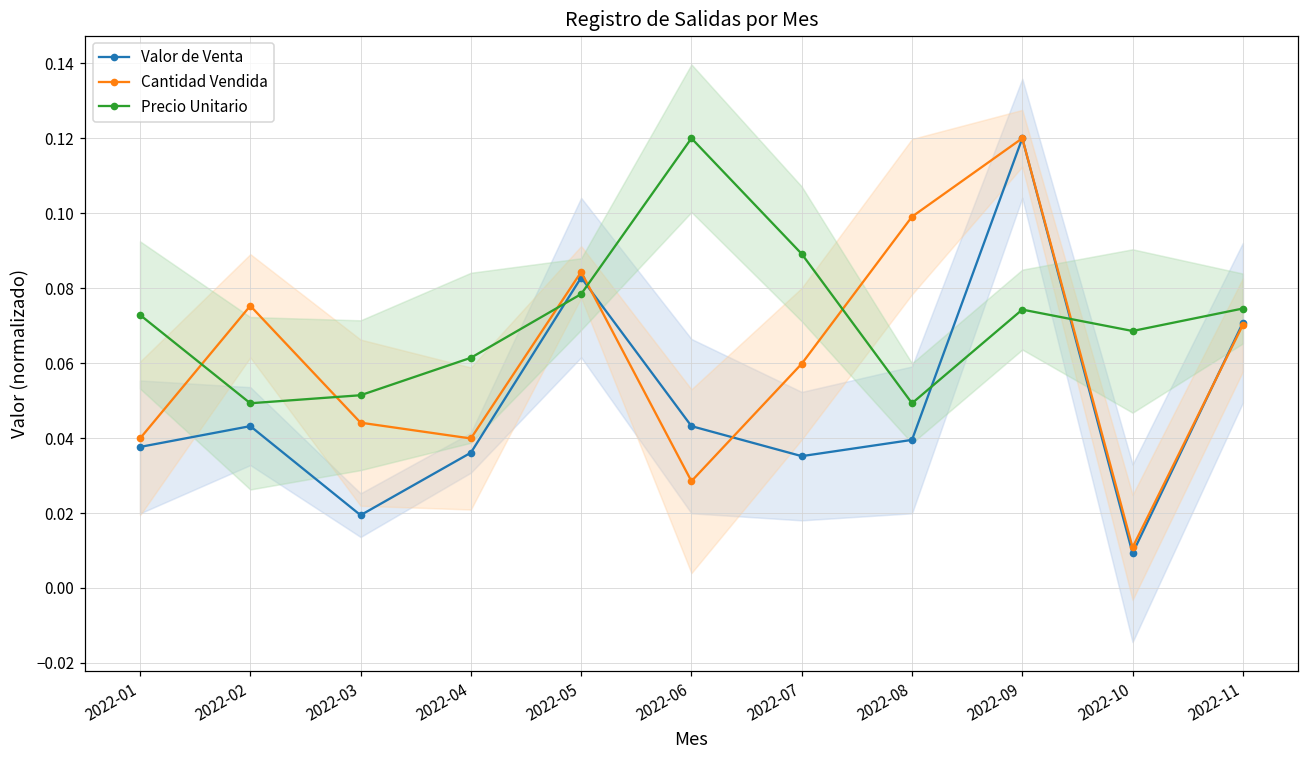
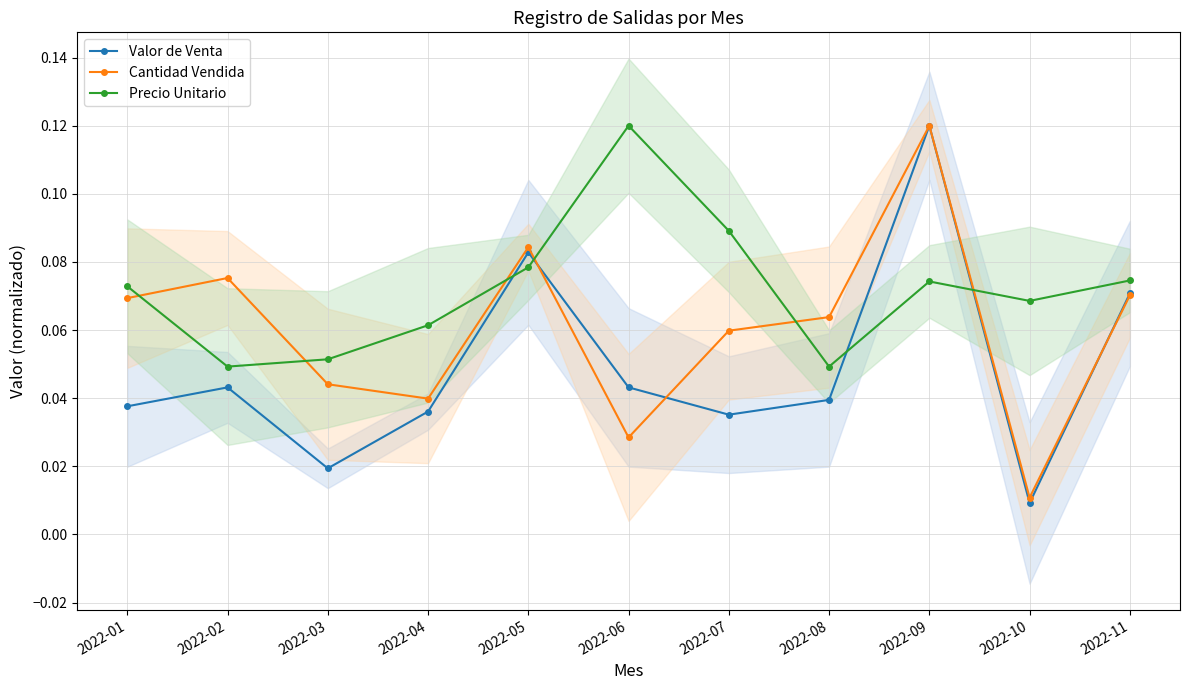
Cantidad Vendida, 2022-01: 0.040 -> 0.069
Cantidad Vendida, 2022-08: 0.099 -> 0.064
